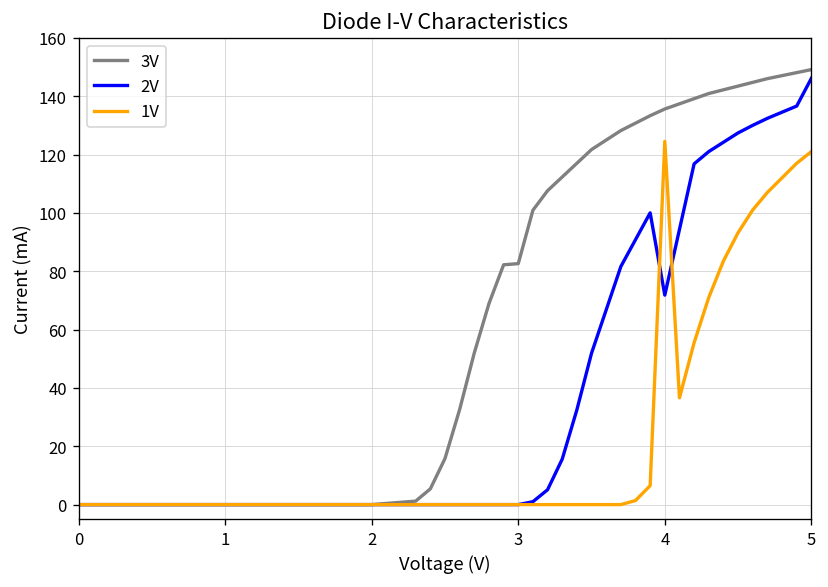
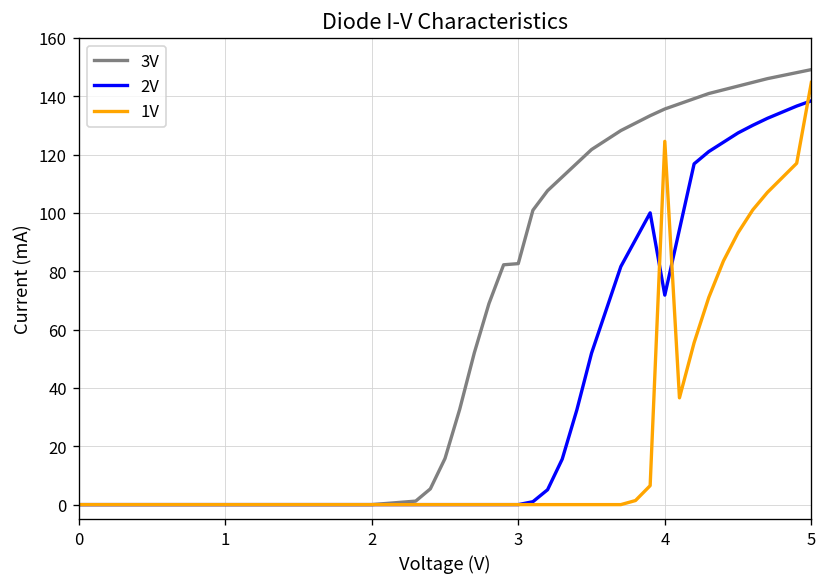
2V, 5: 146 -> 138
1V, 5: 121 -> 145
